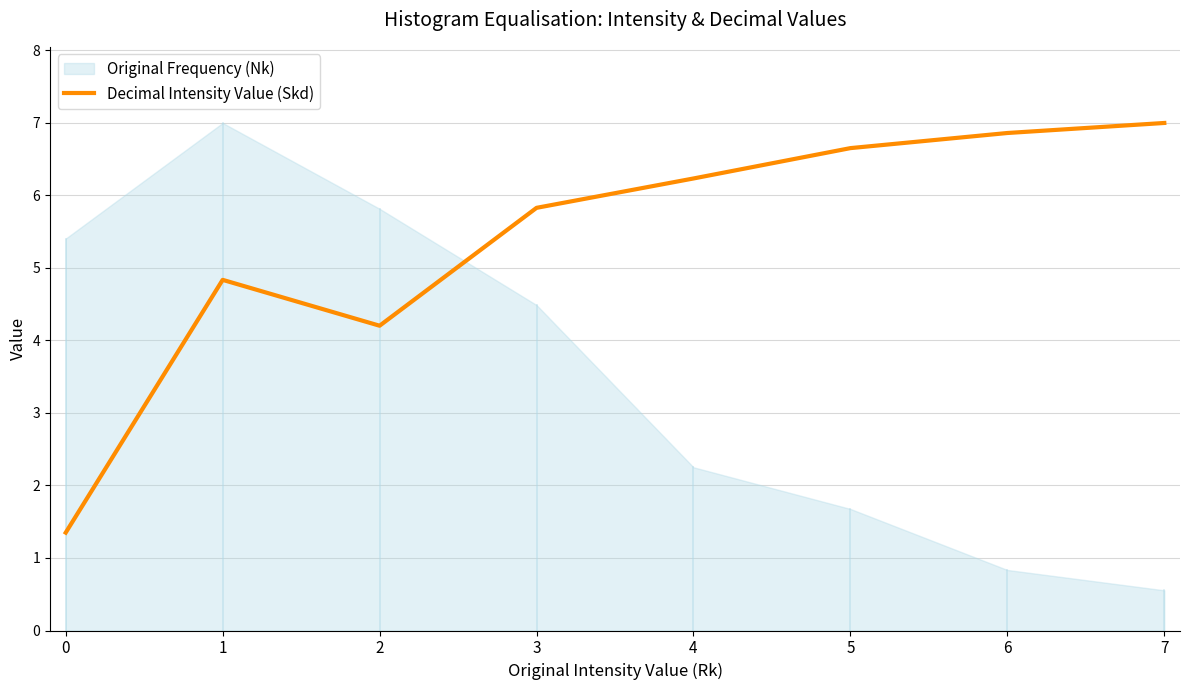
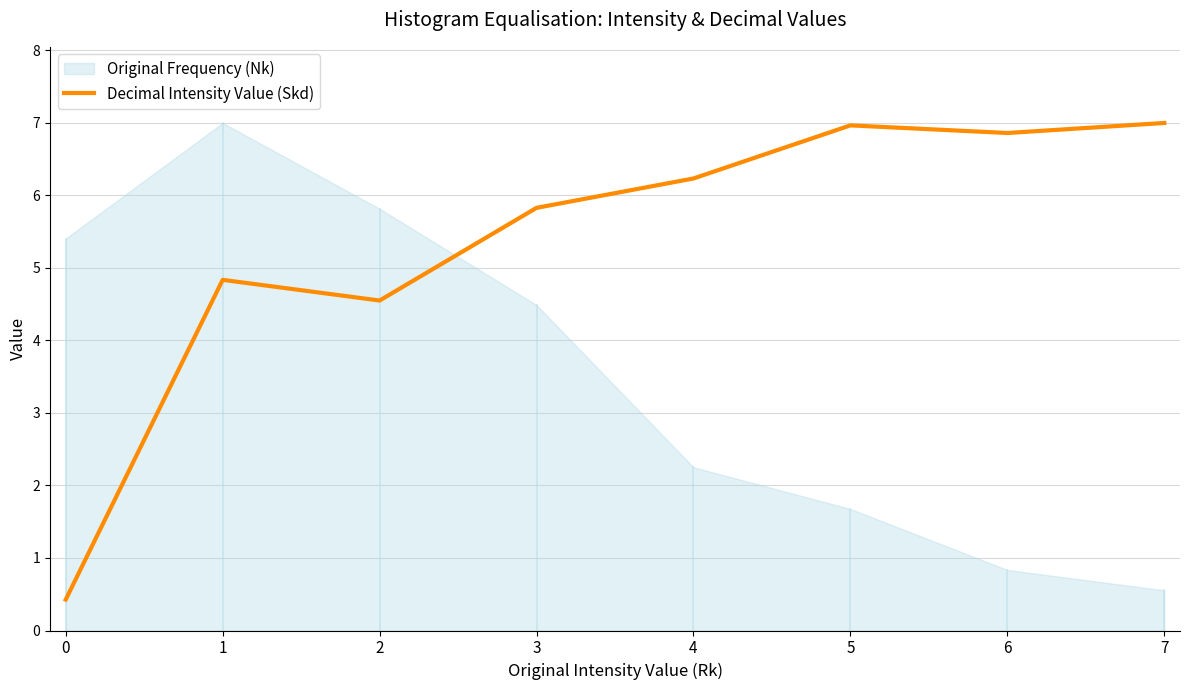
Decimal Intensity Value (Skd), 0: 1.4 -> 0.4
Decimal Intensity Value (Skd), 2: 4.2 -> 4.6
Decimal Intensity Value (Skd), 5: 6.7 -> 7.0
